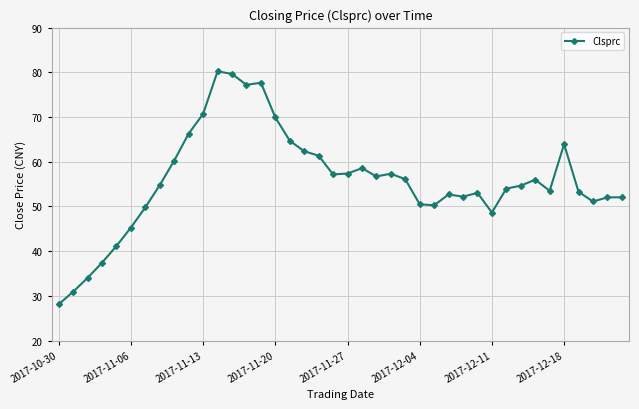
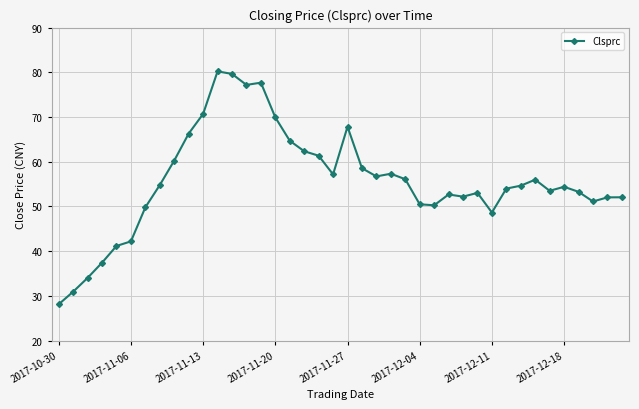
2017-11-06: 45 -> 42
2017-11-27: 57 -> 68
2017-12-18: 64 -> 54
